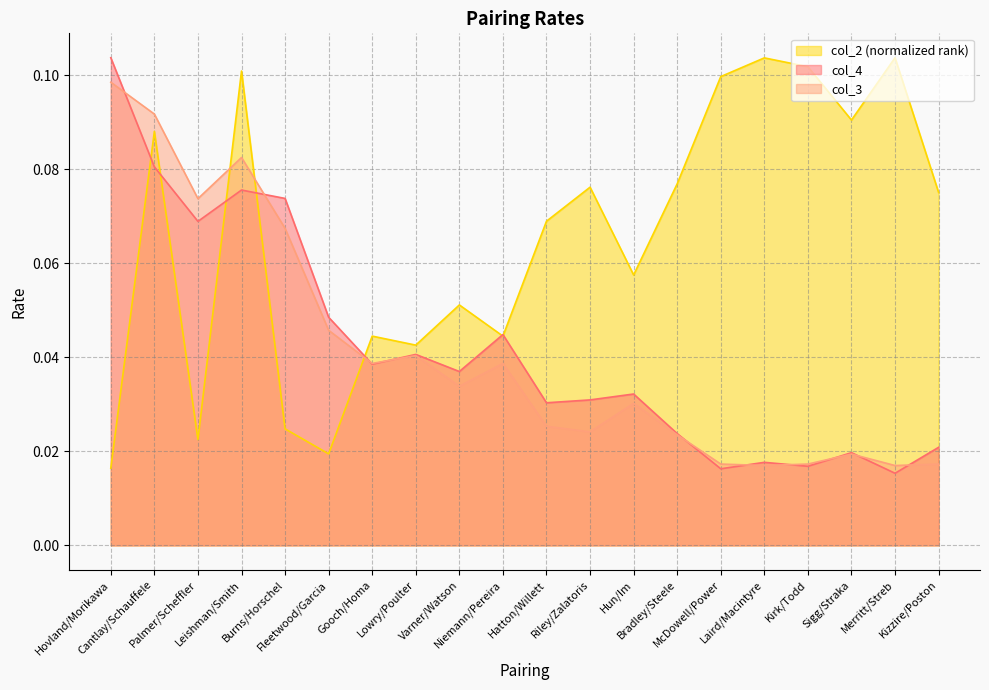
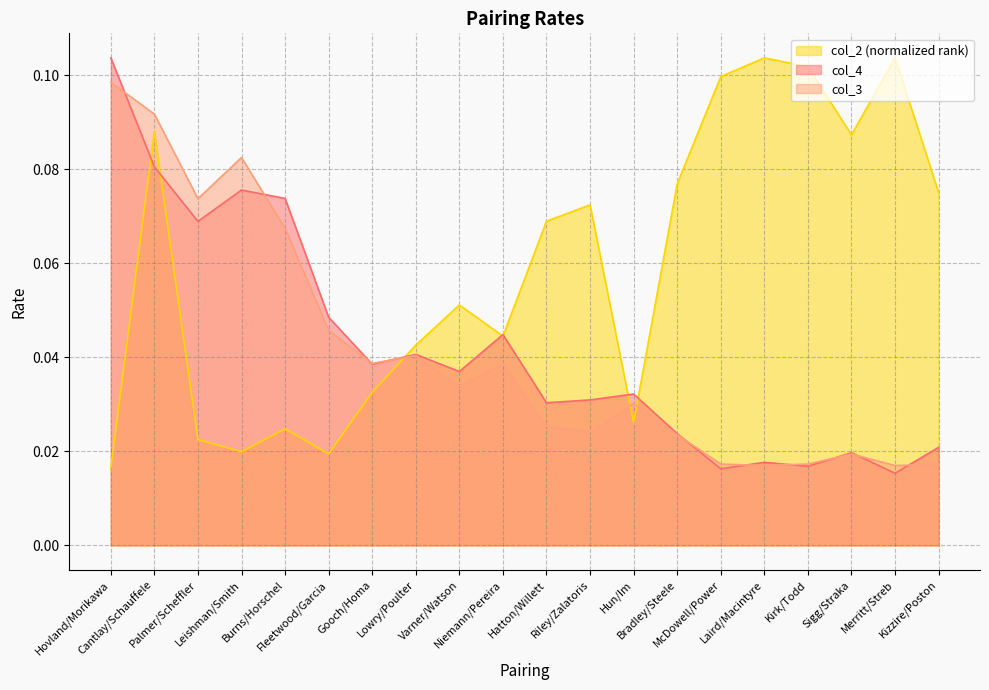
col_2 (normalized rank), Leishman/Smith: 0.101 -> 0.020
col_2 (normalized rank), Gooch/Homa: 0.045 -> 0.033
col_2 (normalized rank), Riley/Zalatoris: 0.076 -> 0.072
col_2 (normalized rank), Hun/Im: 0.058 -> 0.026
col_2 (normalized rank), Sigg/Straka: 0.090 -> 0.087
